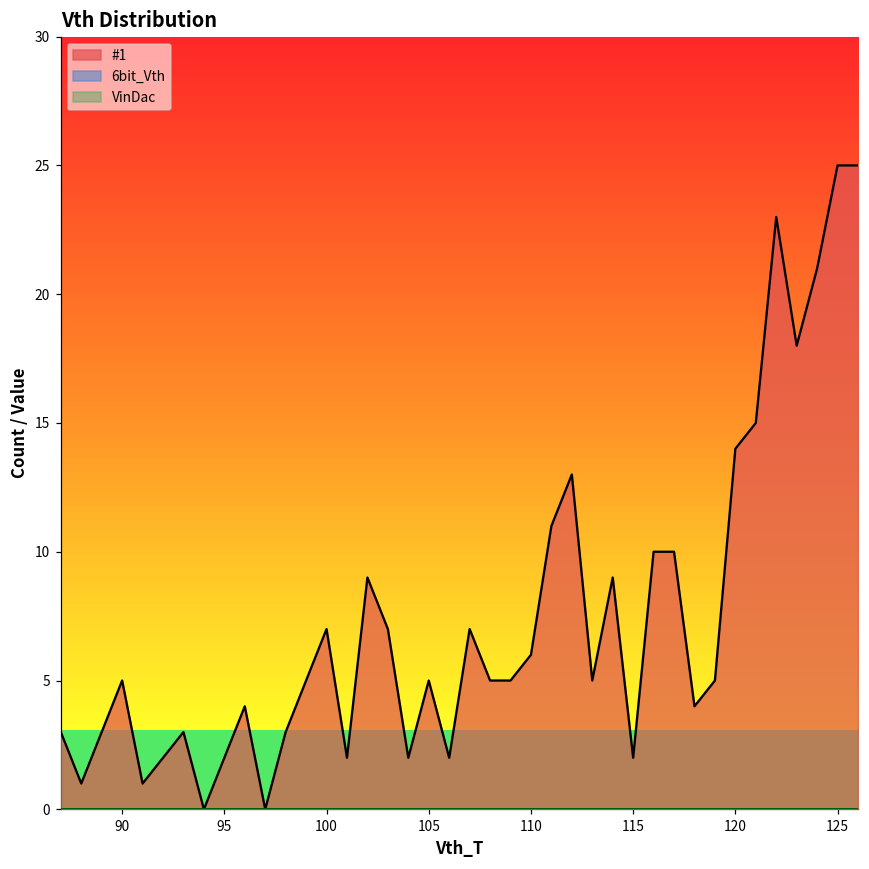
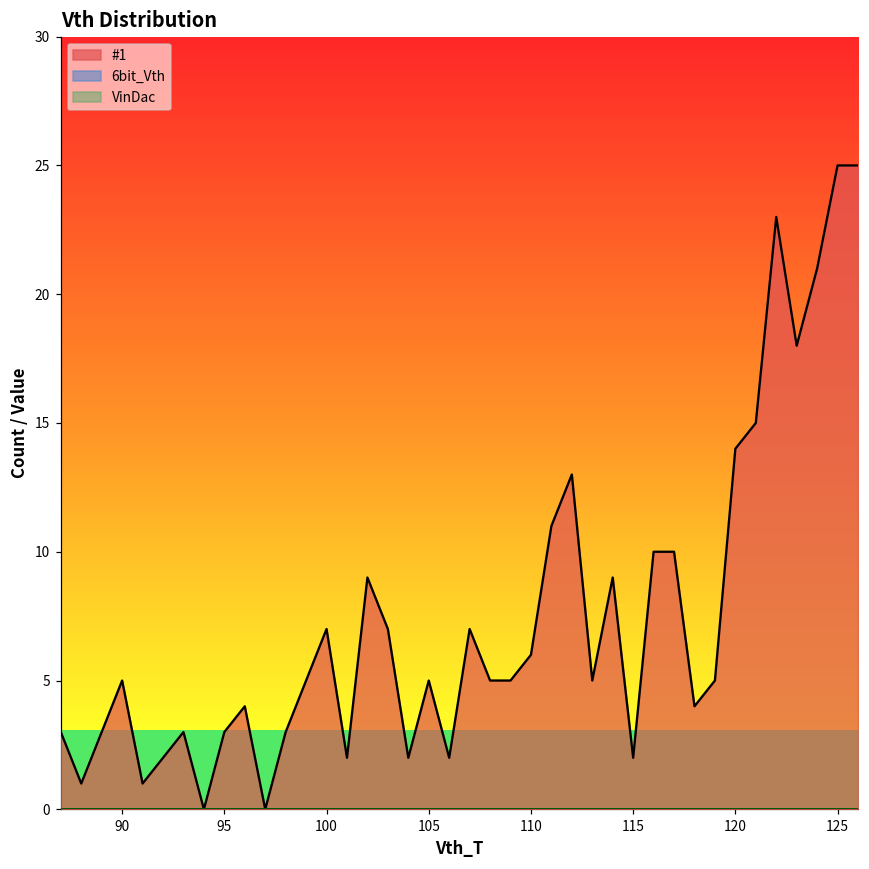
#1, 95: 2 -> 3
